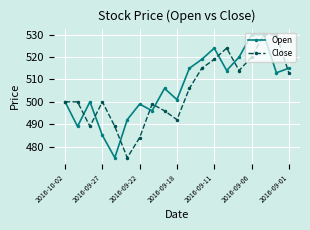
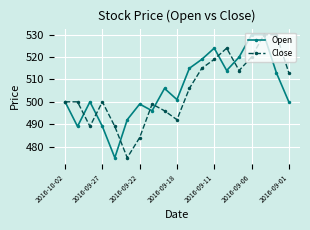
Open, 2016-09-27: 485 -> 489
Open, 2016-09-01: 515 -> 500
